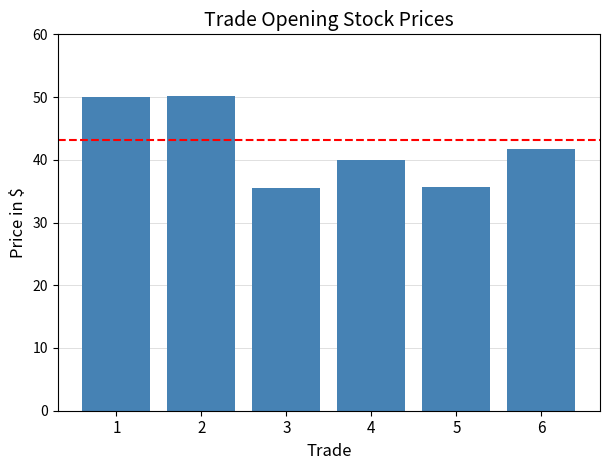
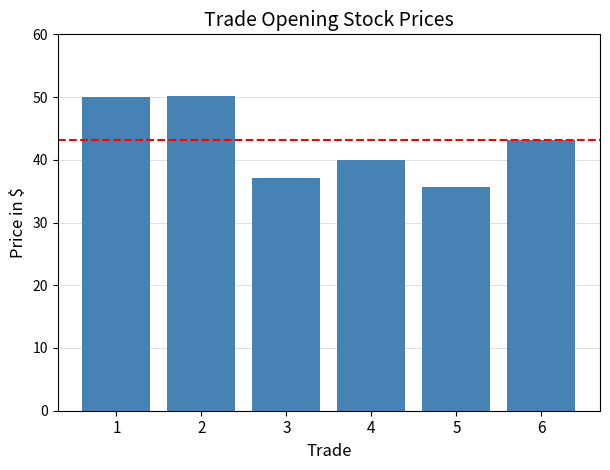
3: 36 -> 37
6: 42 -> 43
